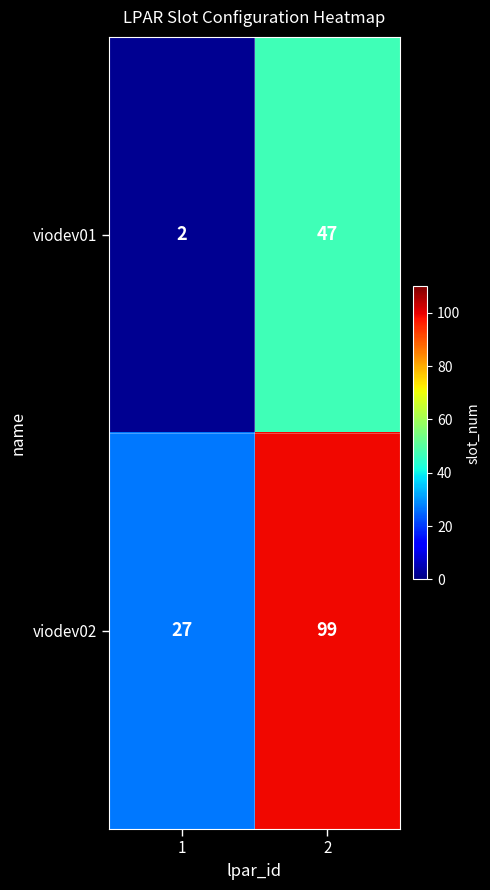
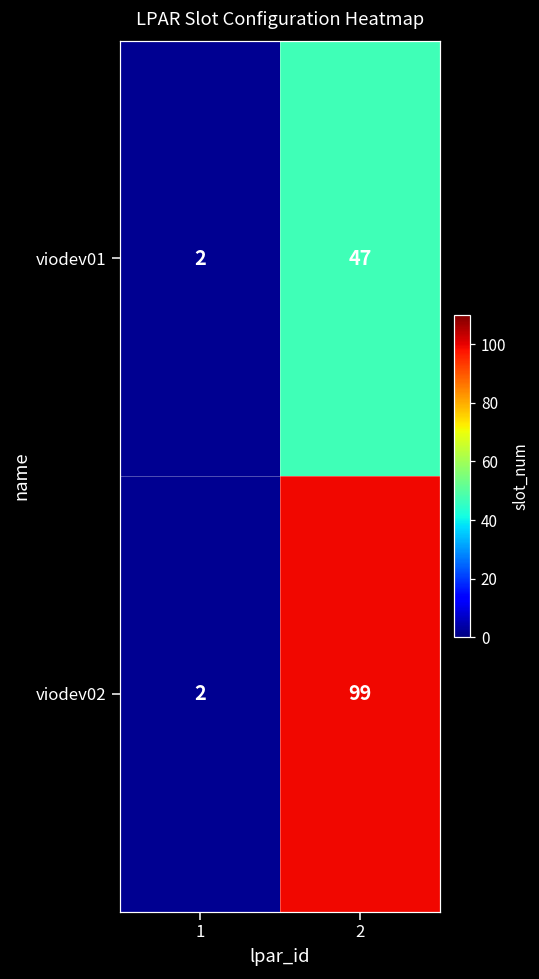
viodev02, 1: 27 -> 2
